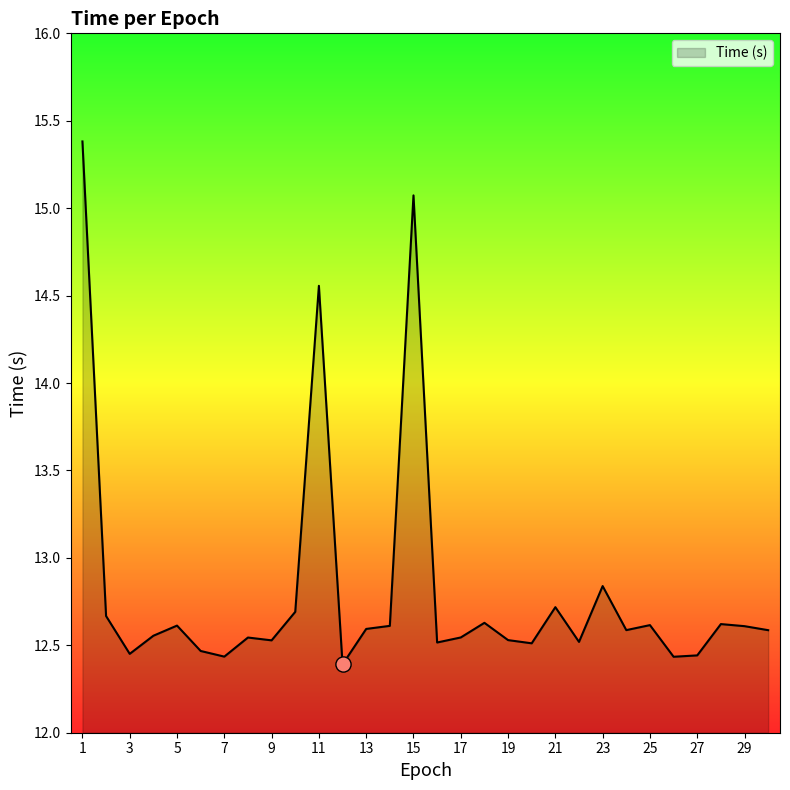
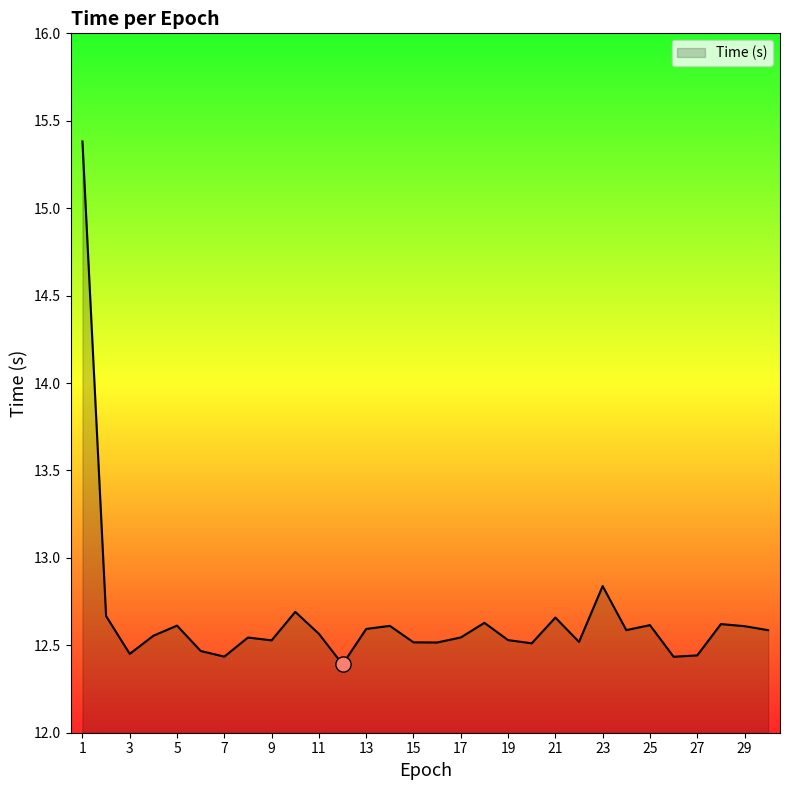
Time (s), 11: 14.56 -> 12.57
Time (s), 15: 15.07 -> 12.52
Time (s), 21: 12.72 -> 12.66
